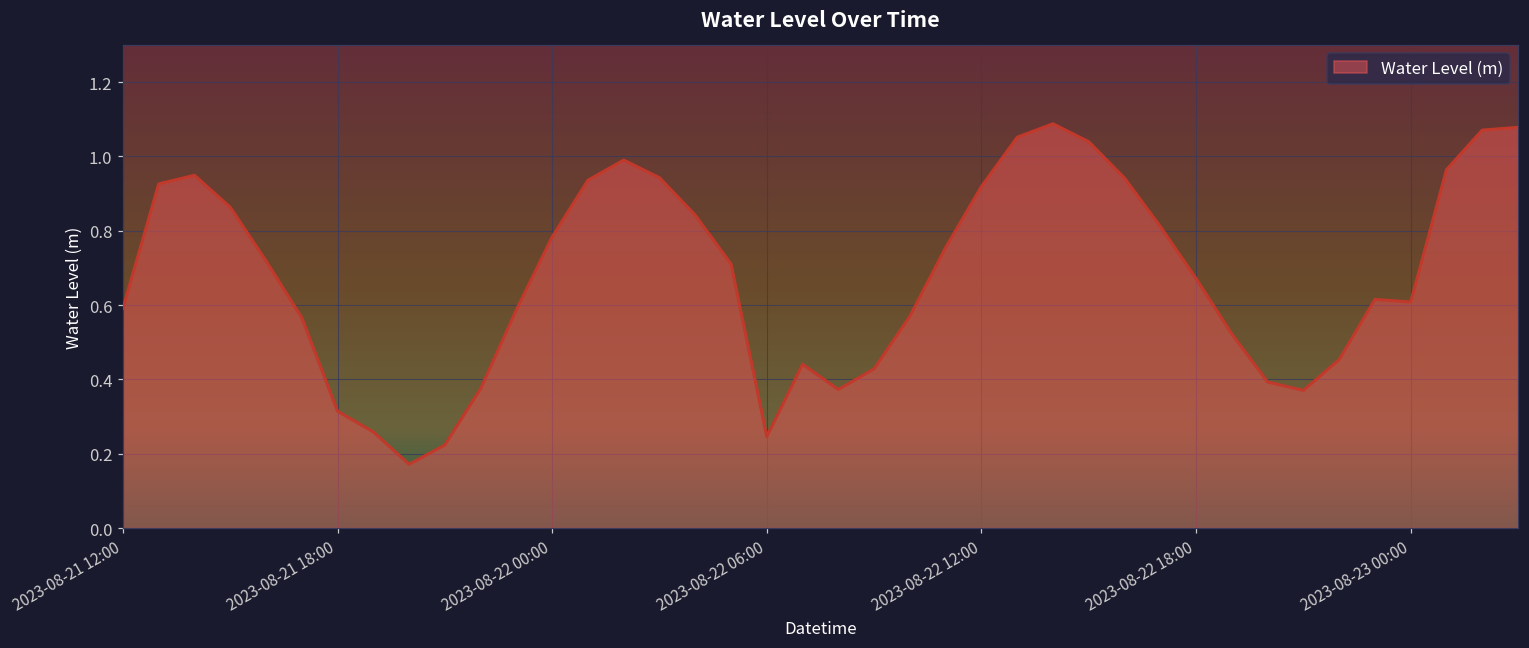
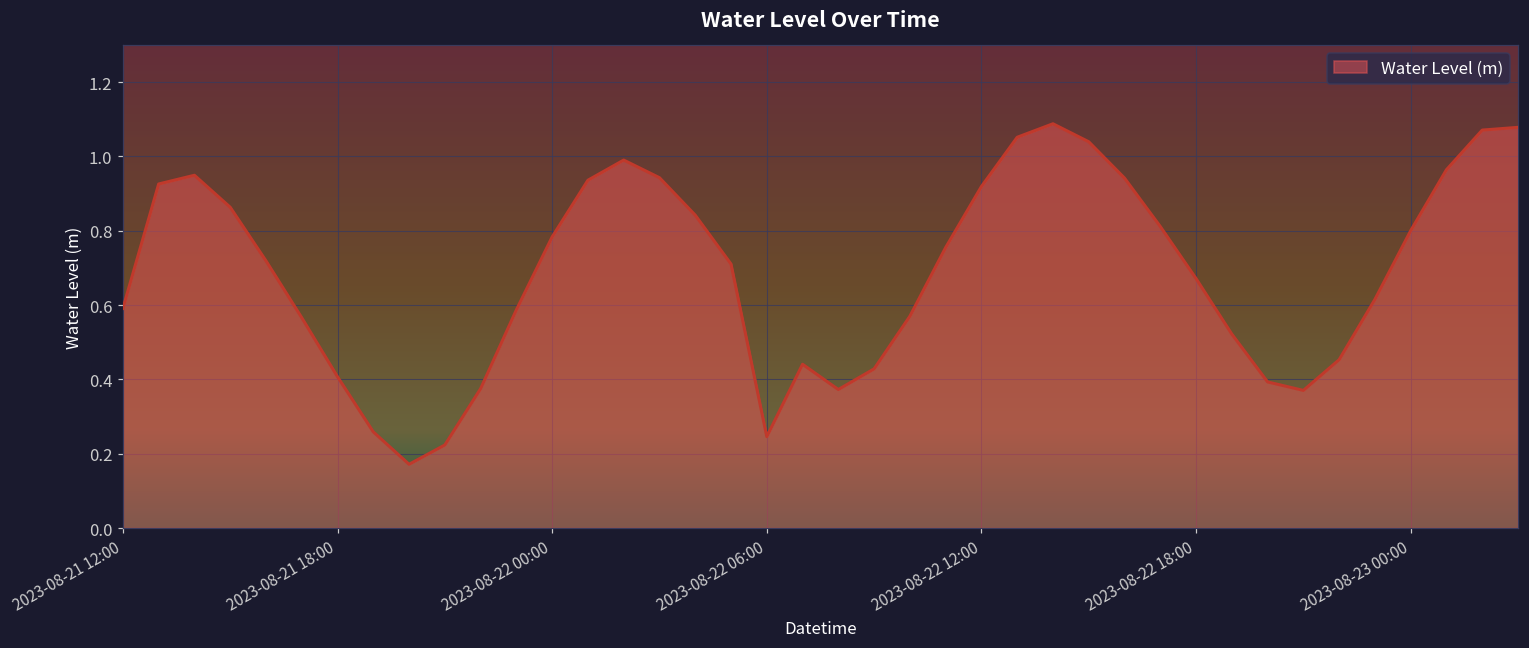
2023-08-21 18:00: 0.31 -> 0.41
2023-08-23 00:00: 0.61 -> 0.80
